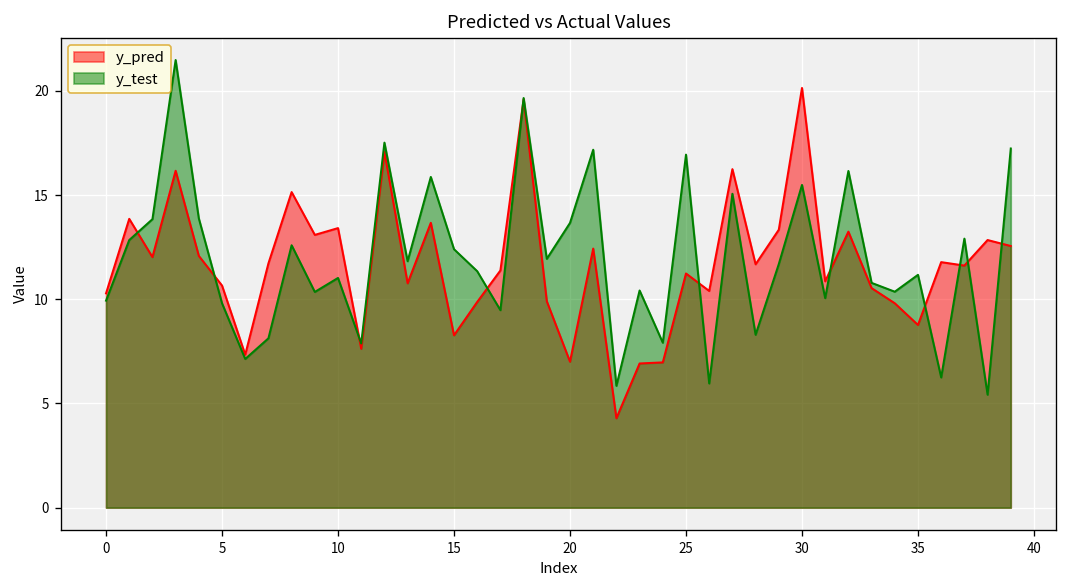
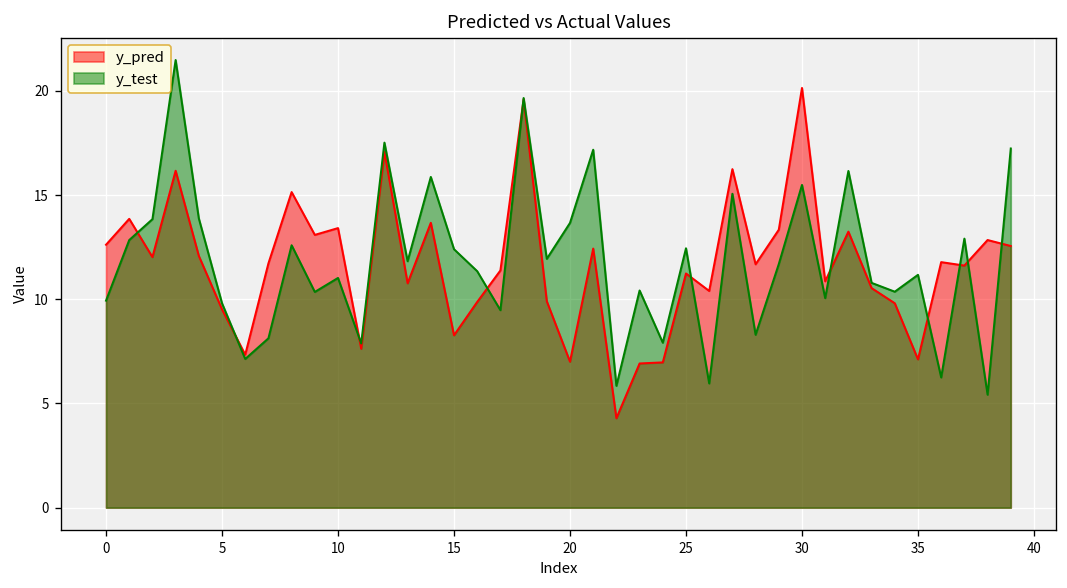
y_pred, 0: 10.3 -> 12.6
y_pred, 5: 10.7 -> 9.5
y_test, 25: 16.9 -> 12.4
y_pred, 35: 8.8 -> 7.1
